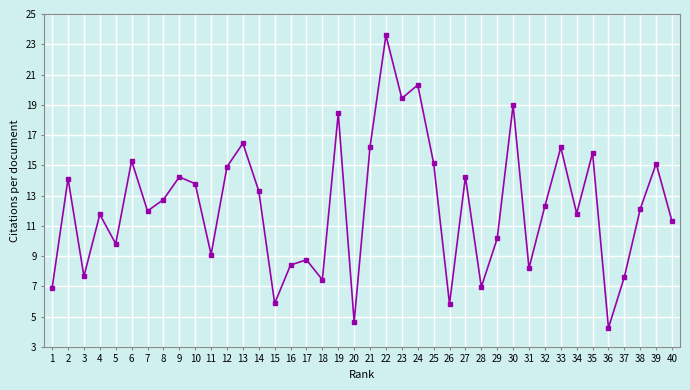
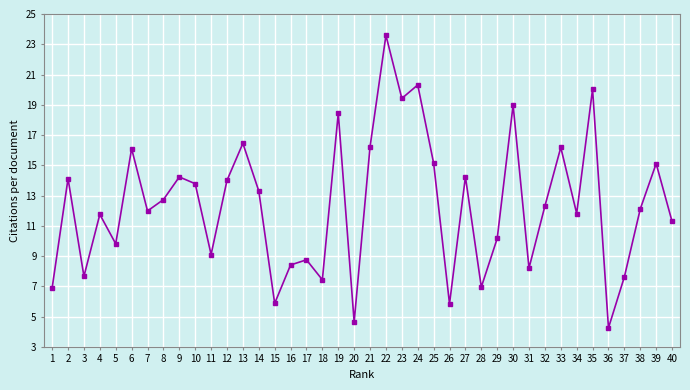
6: 15.3 -> 16.1
12: 14.9 -> 14.0
35: 15.8 -> 20.0
